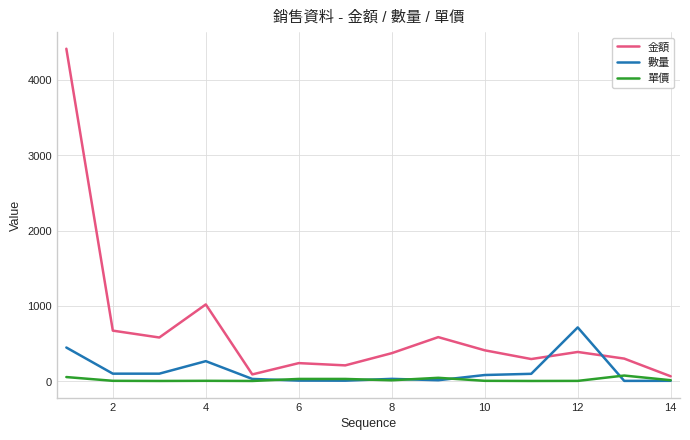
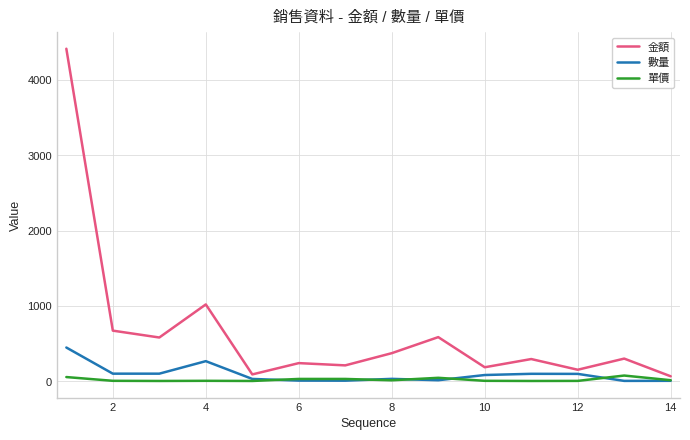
金額, 10: 400 -> 200
金額, 12: 400 -> 200
數量, 12: 700 -> 100
